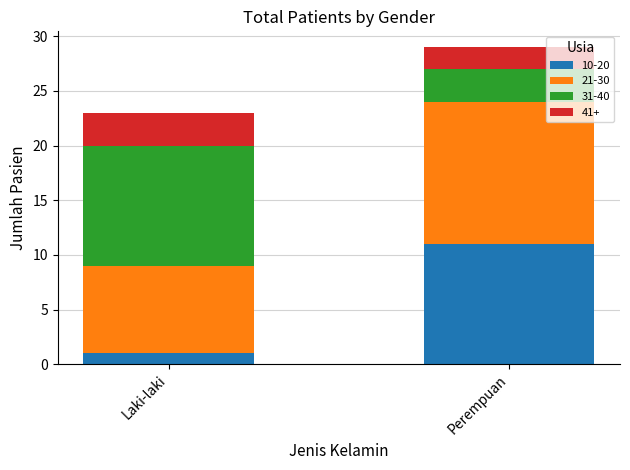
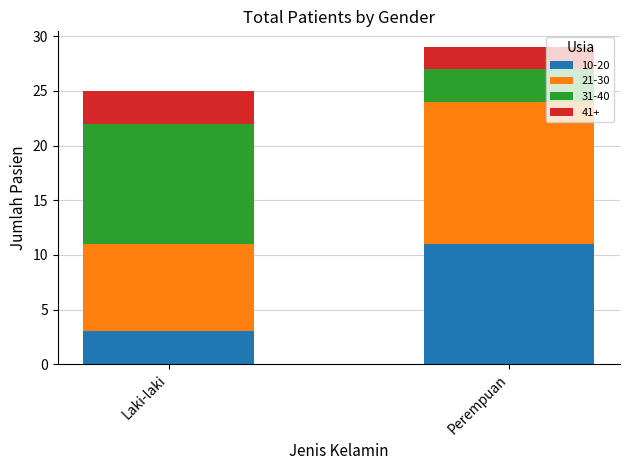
10-20, Laki-laki: 1 -> 3
